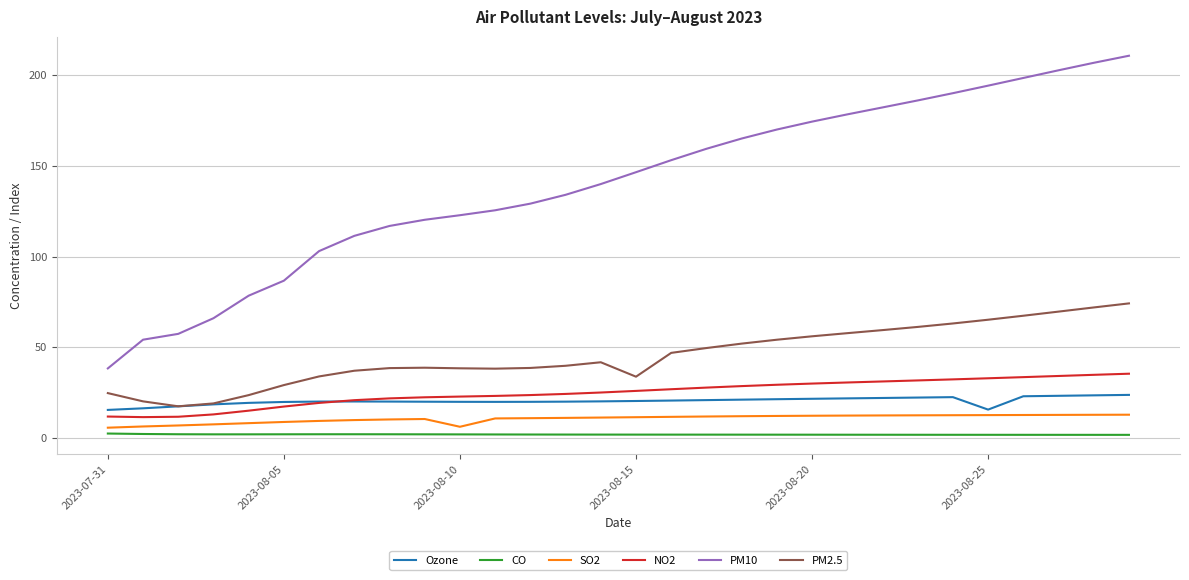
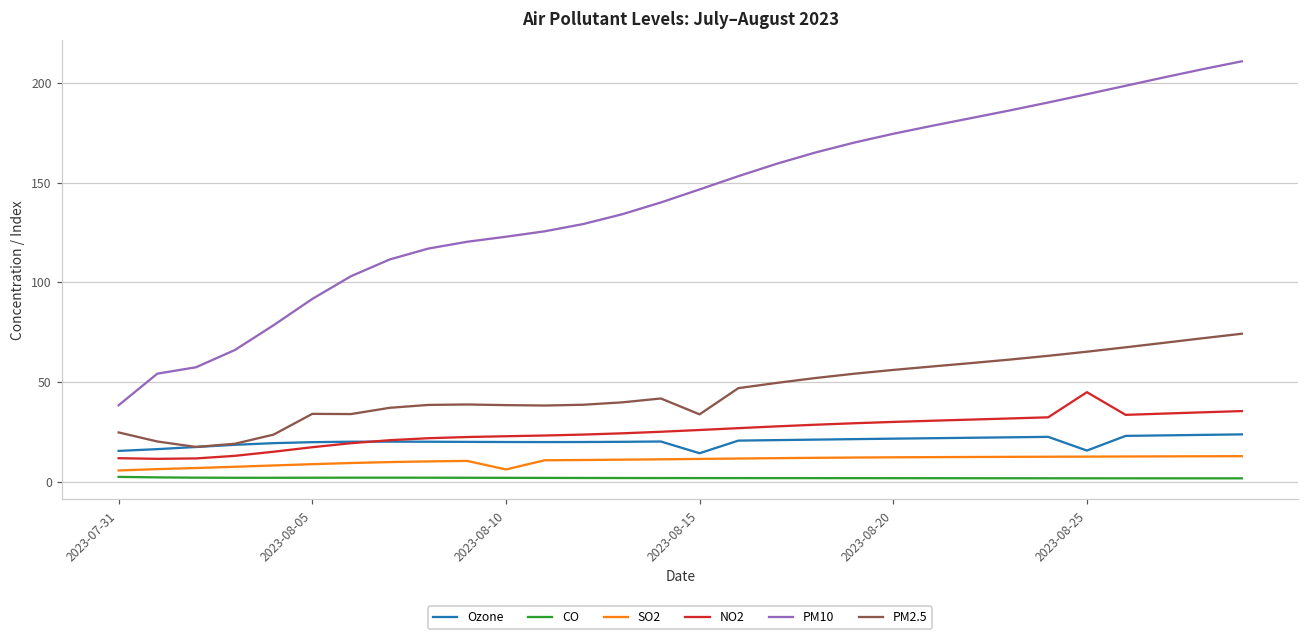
PM10, 2023-08-05: 87 -> 92
PM2.5, 2023-08-05: 29 -> 34
Ozone, 2023-08-15: 20 -> 14
NO2, 2023-08-25: 33 -> 45
